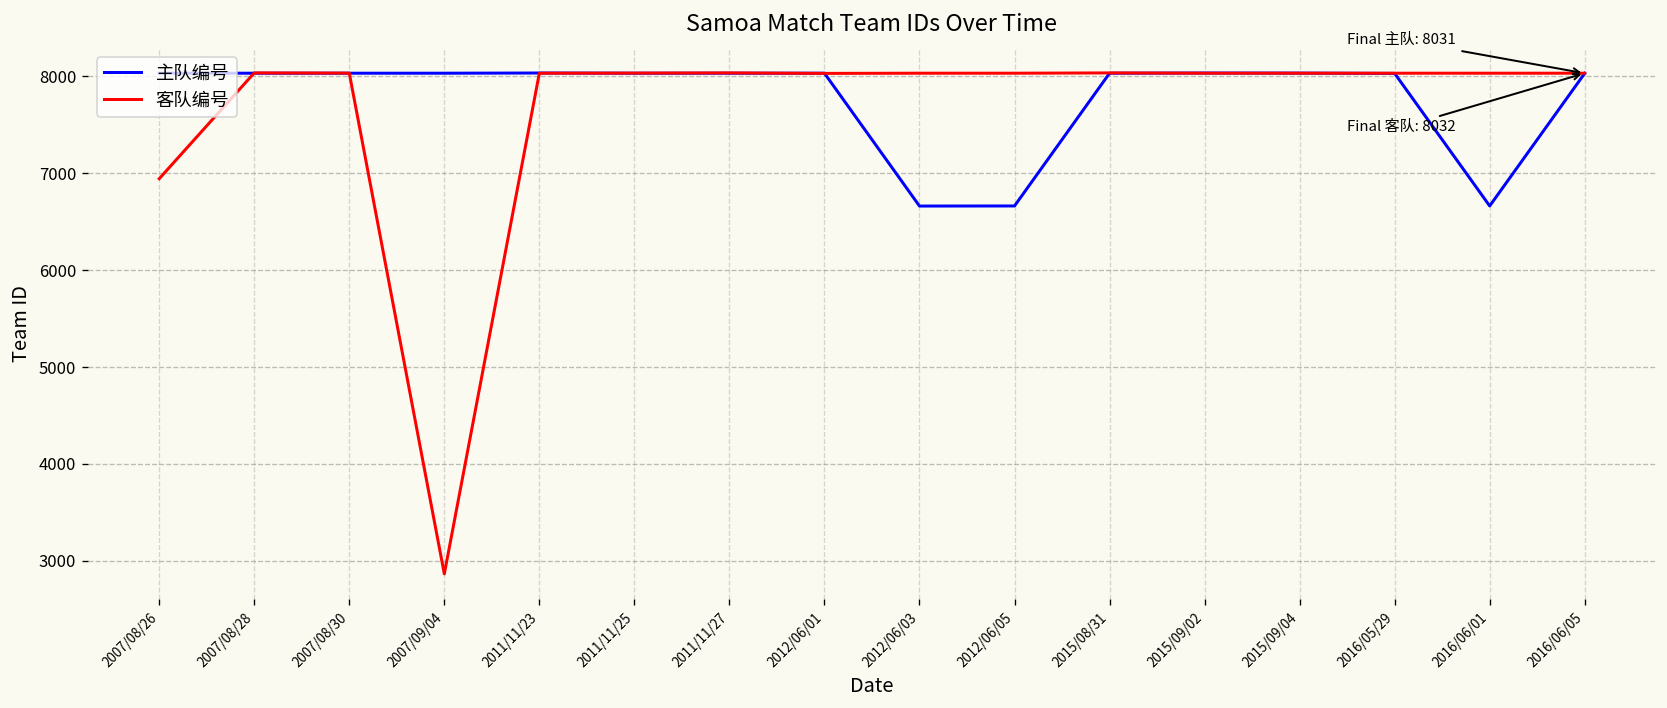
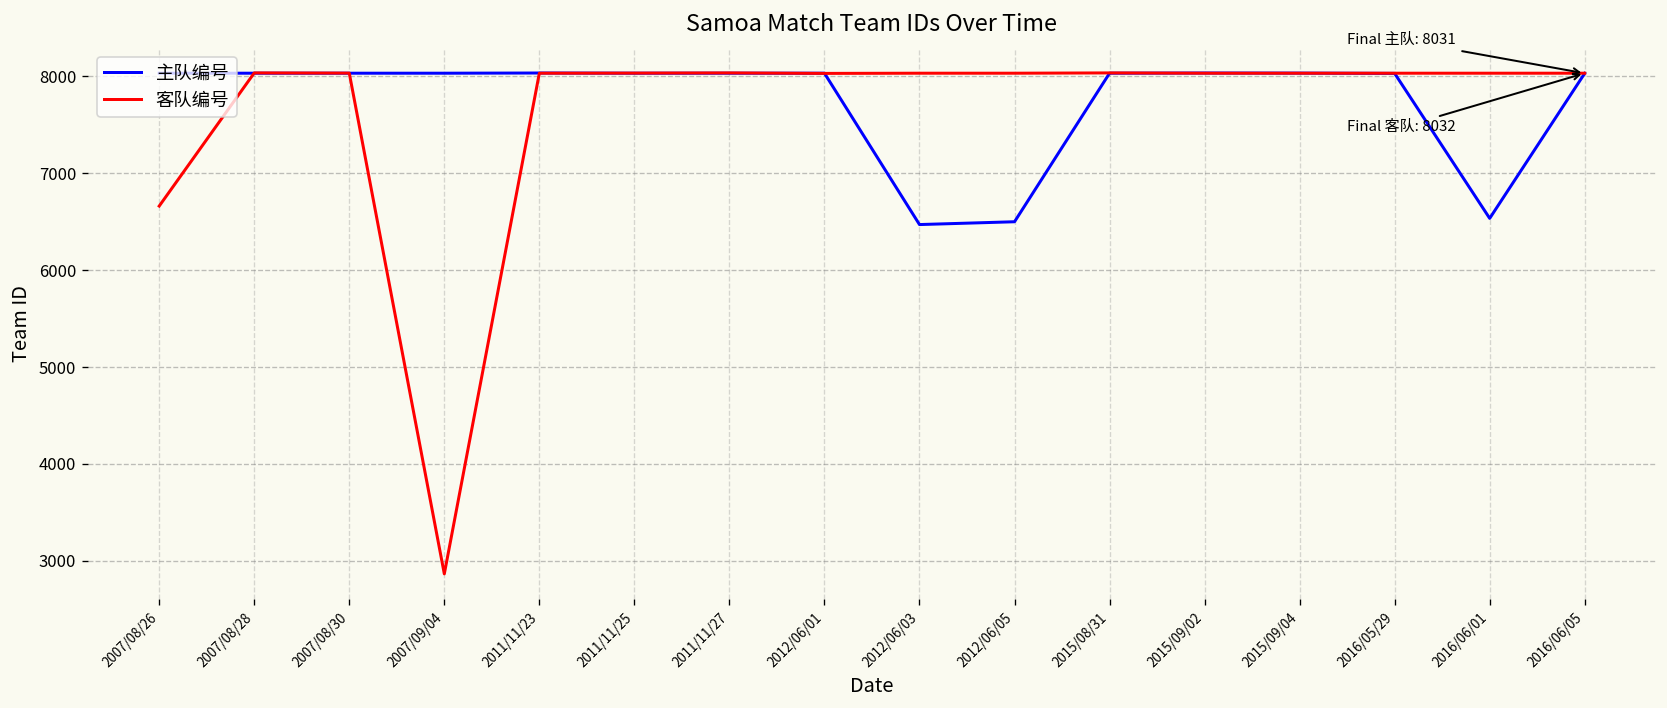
客队编号, 2007/08/26: 6900 -> 6700
主队编号, 2012/06/03: 6700 -> 6500
主队编号, 2012/06/05: 6700 -> 6500
主队编号, 2016/06/01: 6700 -> 6500
